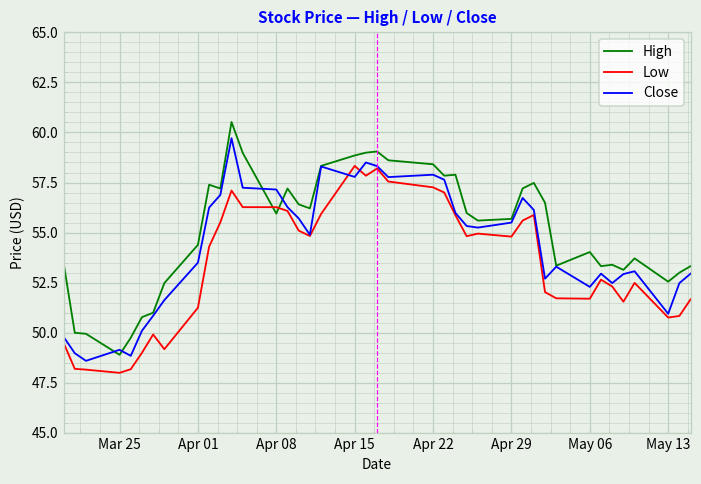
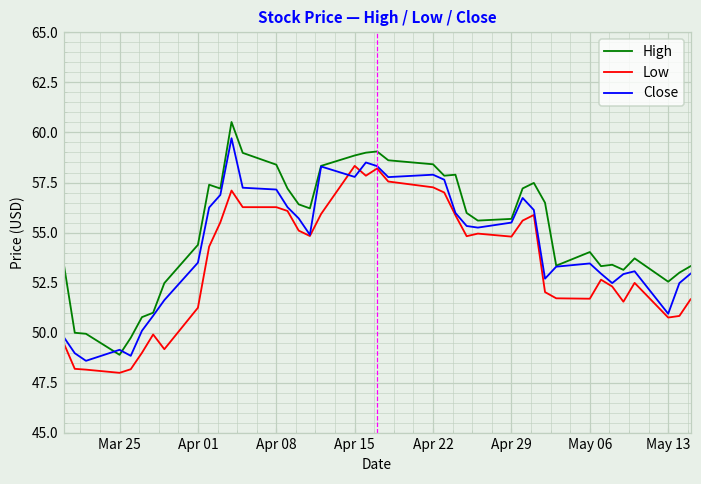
High, Apr 08: 56.0 -> 58.4
Close, May 06: 52.3 -> 53.5
